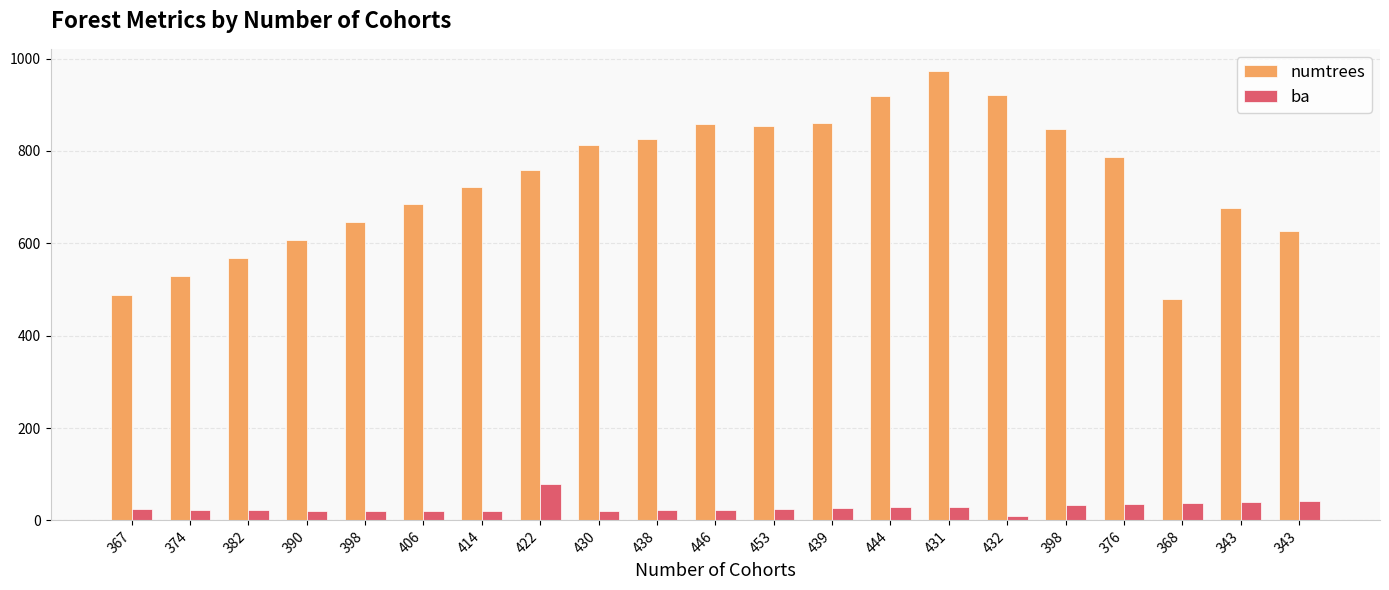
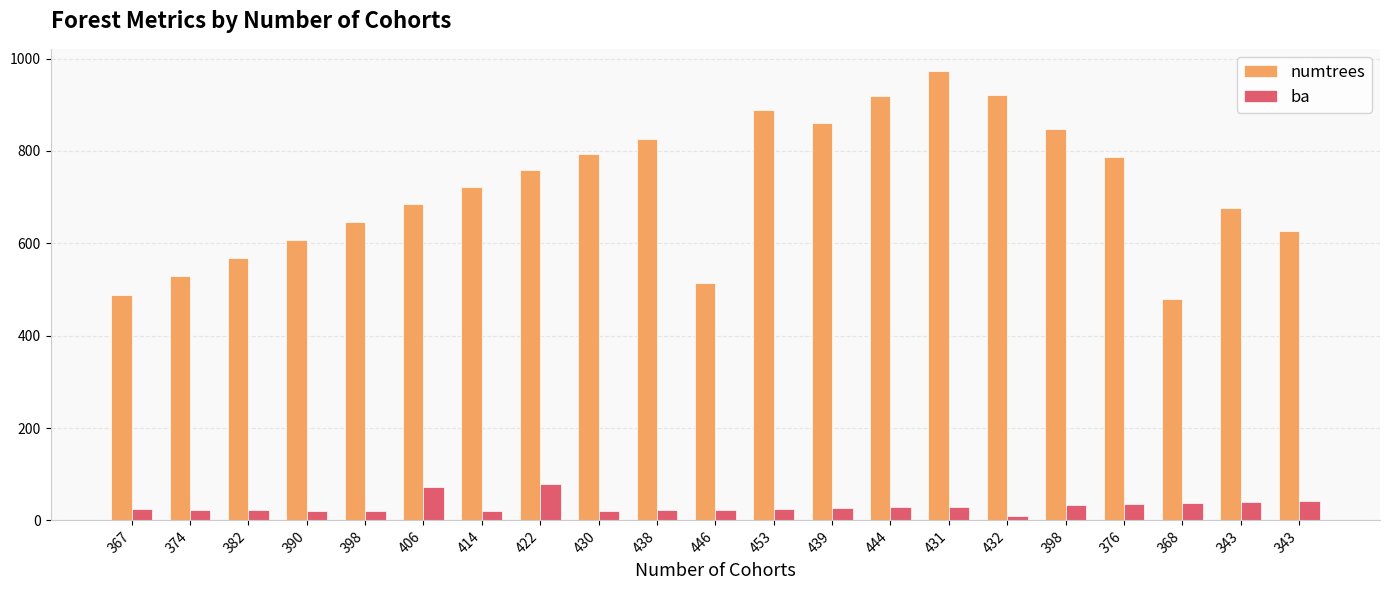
ba, 406: 20 -> 70
numtrees, 430: 810 -> 790
numtrees, 446: 860 -> 510
numtrees, 453: 850 -> 890
